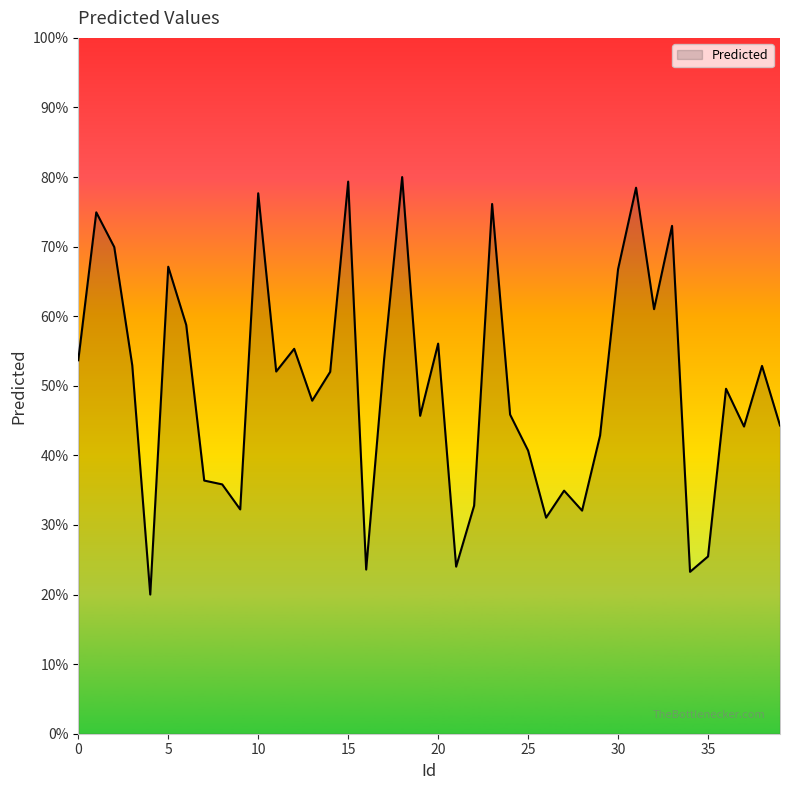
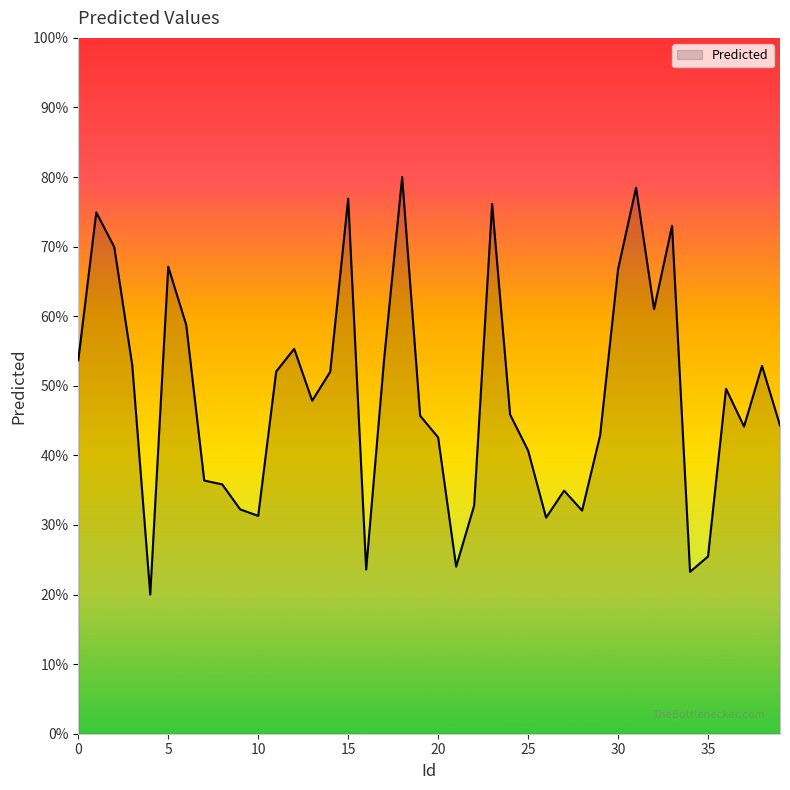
10: 78% -> 31%
15: 79% -> 77%
20: 56% -> 43%
